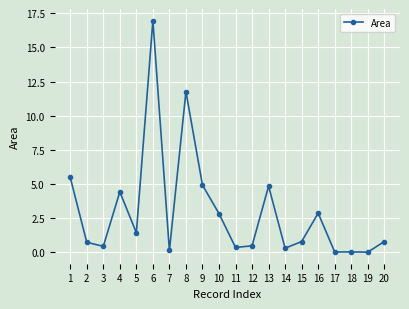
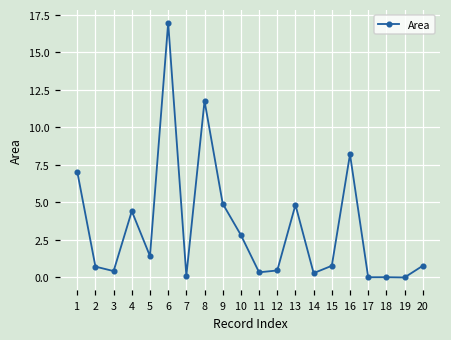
1: 5.5 -> 7.0
16: 2.9 -> 8.2
